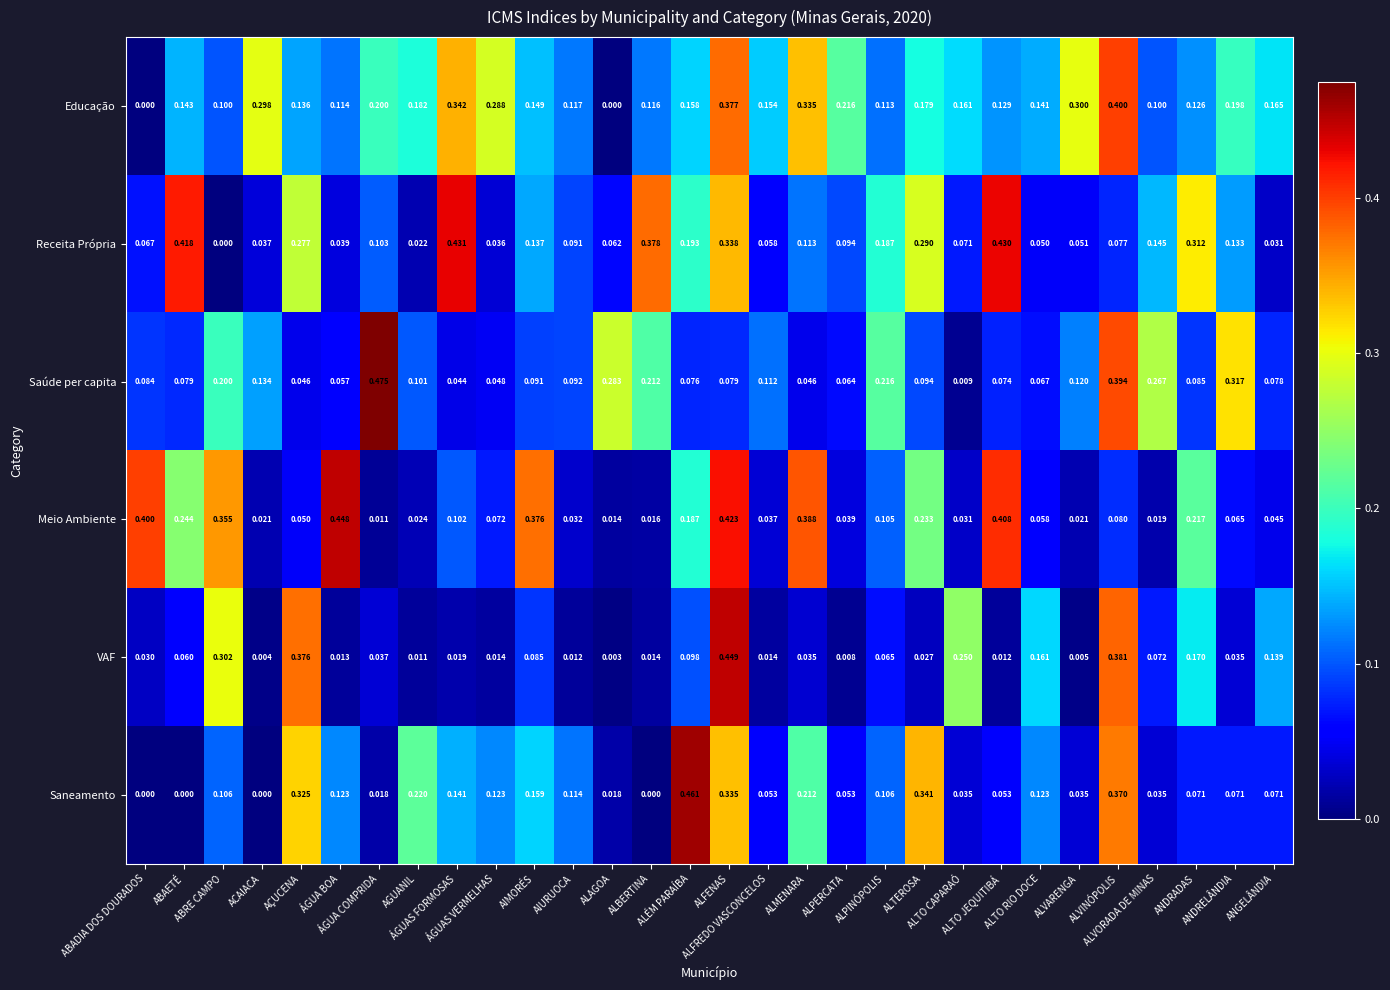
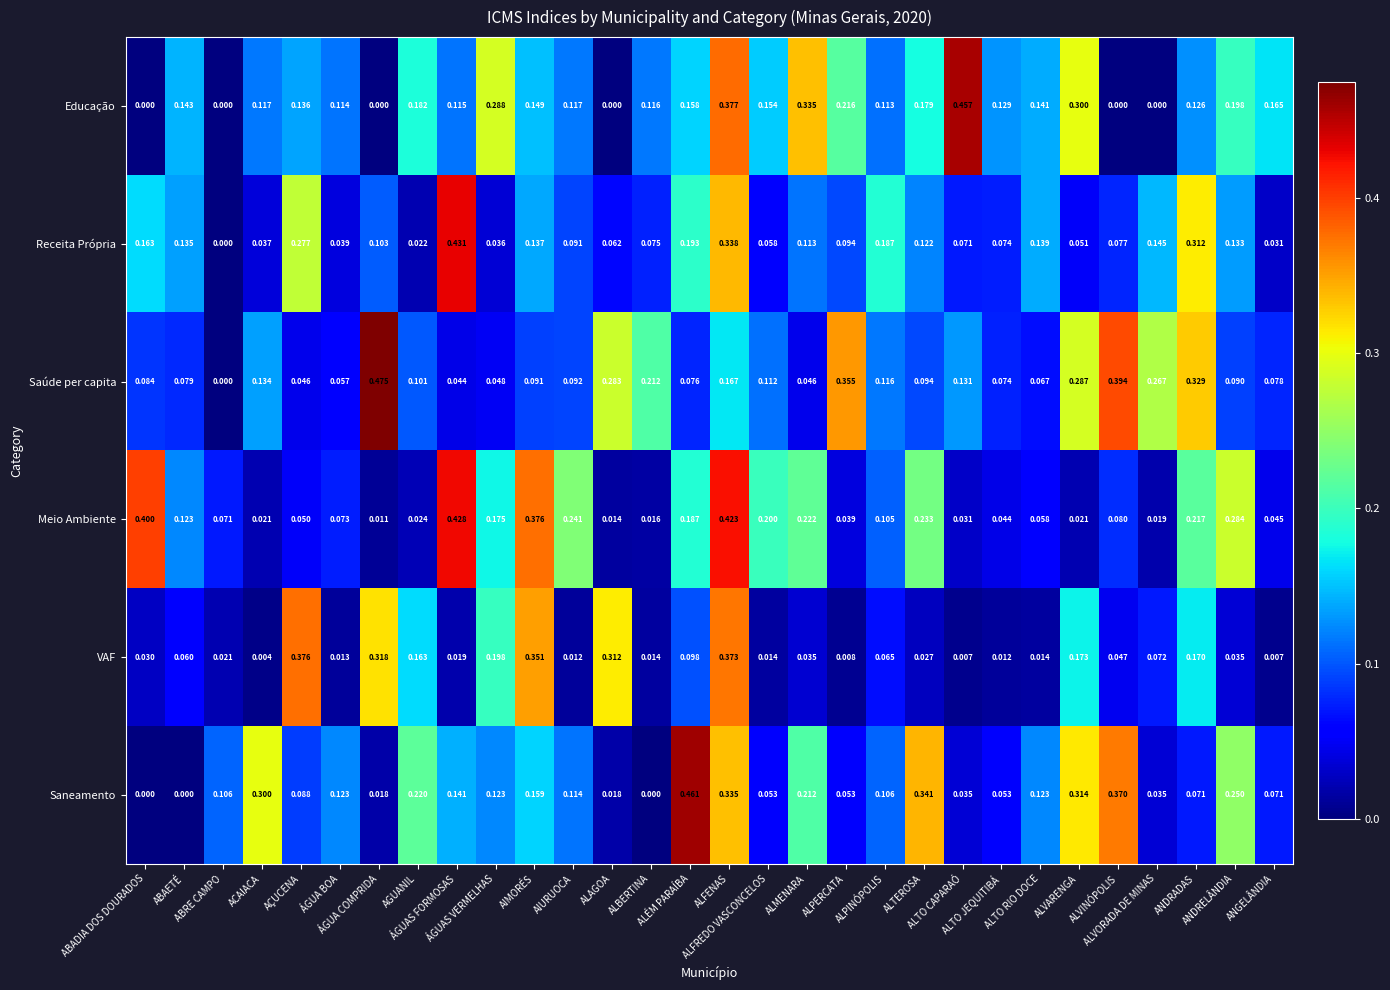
Educação, ABRE CAMPO: 0.100 -> 0.000
Educação, ACAIACA: 0.298 -> 0.117
Educação, ÁGUA COMPRIDA: 0.200 -> 0.000
Educação, ÁGUAS FORMOSAS: 0.342 -> 0.115
Educação, ALTO CAPARAÓ: 0.161 -> 0.457
Educação, ALVINÓPOLIS: 0.400 -> 0.000
Educação, ALVORADA DE MINAS: 0.100 -> 0.000
Receita Própria, ABADIA DOS DOURADOS: 0.067 -> 0.163
Receita Própria, ABAETÉ: 0.418 -> 0.135
Receita Própria, ALBERTINA: 0.378 -> 0.075
Receita Própria, ALTEROSA: 0.290 -> 0.122
Receita Própria, ALTO JEQUITIBÁ: 0.430 -> 0.074
Receita Própria, ALTO RIO DOCE: 0.050 -> 0.139
Saúde per capita, ABRE CAMPO: 0.200 -> 0.000
Saúde per capita, ALFENAS: 0.079 -> 0.167
Saúde per capita, ALPERCATA: 0.064 -> 0.355
Saúde per capita, ALPINÓPOLIS: 0.216 -> 0.116
Saúde per capita, ALTO CAPARAÓ: 0.009 -> 0.131
Saúde per capita, ALVARENGA: 0.120 -> 0.287
Saúde per capita, ANDRADAS: 0.085 -> 0.329
Saúde per capita, ANDRELÂNDIA: 0.317 -> 0.090
Meio Ambiente, ABAETÉ: 0.244 -> 0.123
Meio Ambiente, ABRE CAMPO: 0.355 -> 0.071
Meio Ambiente, ÁGUA BOA: 0.448 -> 0.073
Meio Ambiente, ÁGUAS FORMOSAS: 0.102 -> 0.428
Meio Ambiente, ÁGUAS VERMELHAS: 0.072 -> 0.175
Meio Ambiente, AIURUOCA: 0.032 -> 0.241
Meio Ambiente, ALFREDO VASCONCELOS: 0.037 -> 0.200
Meio Ambiente, ALMENARA: 0.388 -> 0.222
Meio Ambiente, ALTO JEQUITIBÁ: 0.408 -> 0.044
Meio Ambiente, ANDRELÂNDIA: 0.065 -> 0.284
VAF, ABRE CAMPO: 0.302 -> 0.021
VAF, ÁGUA COMPRIDA: 0.037 -> 0.318
VAF, AGUANIL: 0.011 -> 0.163
VAF, ÁGUAS VERMELHAS: 0.014 -> 0.198
VAF, AIMORÉS: 0.085 -> 0.351
VAF, ALAGOA: 0.003 -> 0.312
VAF, ALFENAS: 0.449 -> 0.373
VAF, ALTO CAPARAÓ: 0.250 -> 0.007
VAF, ALTO RIO DOCE: 0.161 -> 0.014
VAF, ALVARENGA: 0.005 -> 0.173
VAF, ALVINÓPOLIS: 0.381 -> 0.047
VAF, ANGELÂNDIA: 0.139 -> 0.007
Saneamento, ACAIACA: 0.000 -> 0.300
Saneamento, AÇUCENA: 0.325 -> 0.088
Saneamento, ALVARENGA: 0.035 -> 0.314
Saneamento, ANDRELÂNDIA: 0.071 -> 0.250
